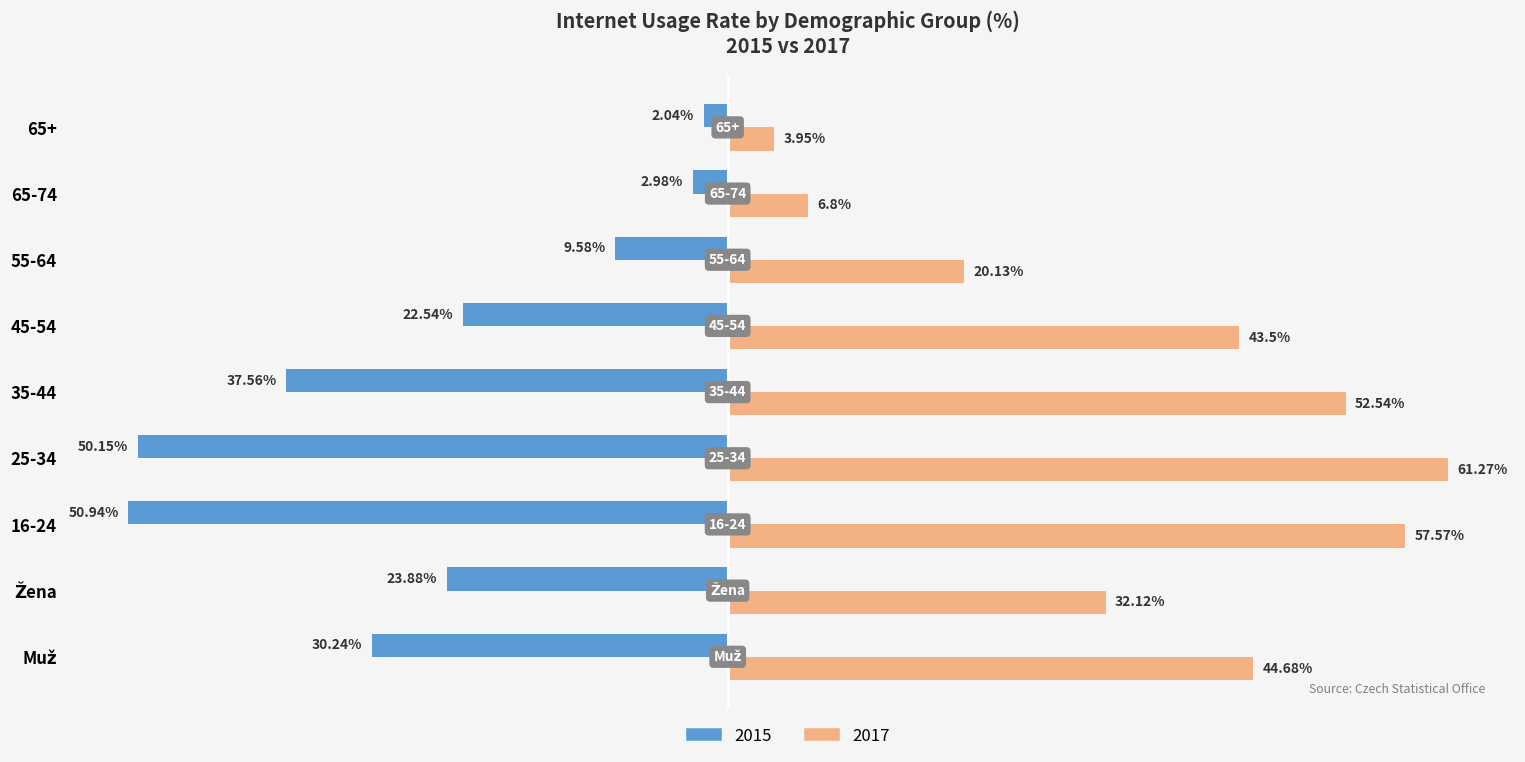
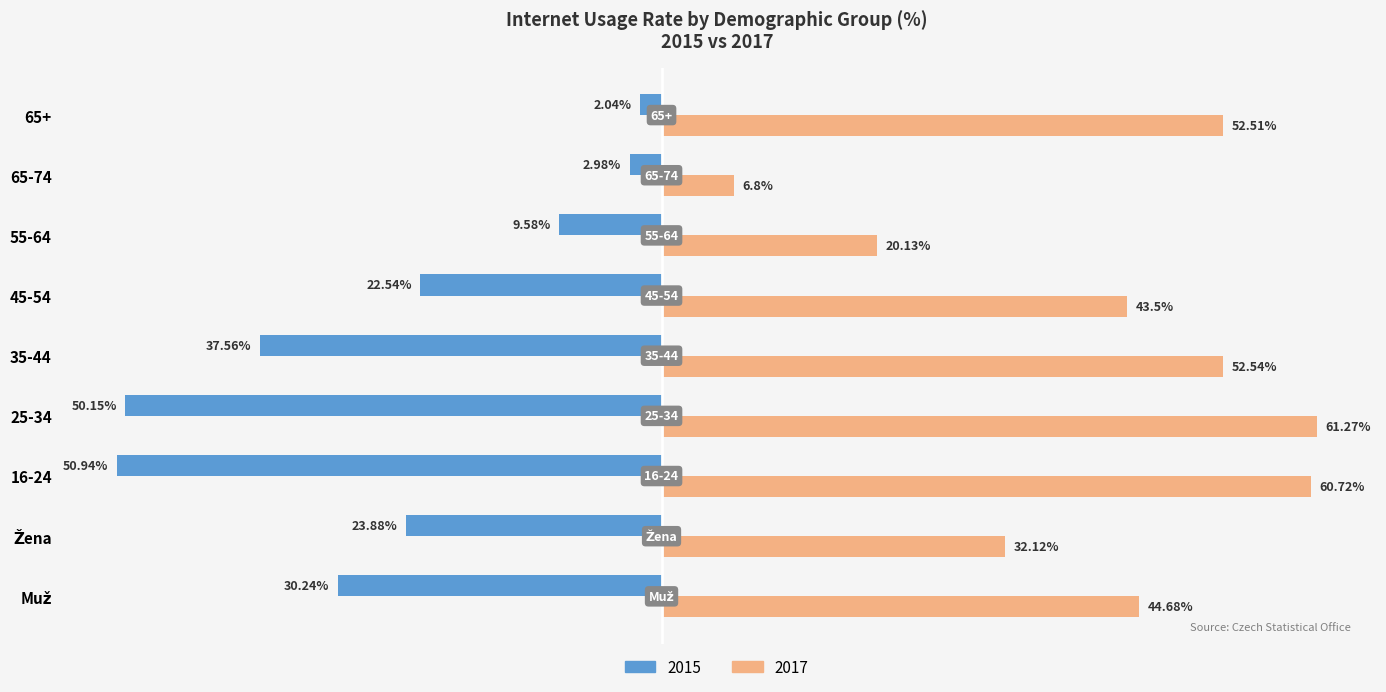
2017, 65+: 3.95% -> 52.51%
2017, 16-24: 57.57% -> 60.72%
